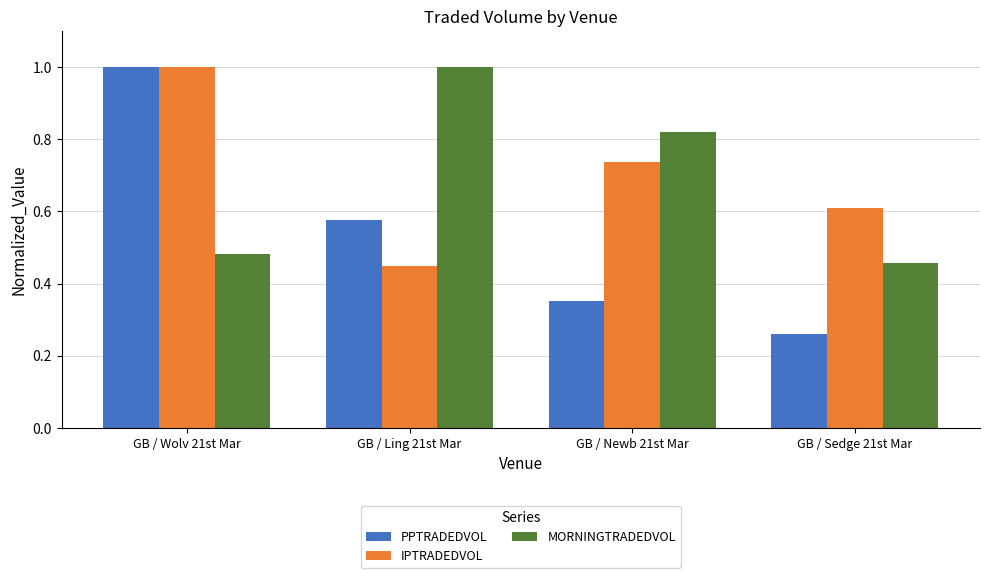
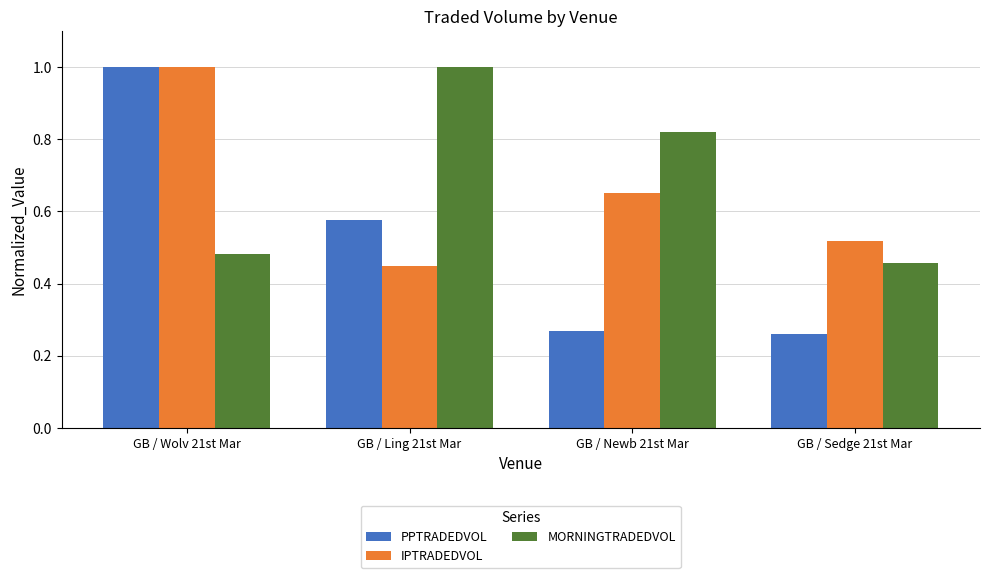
PPTRADEDVOL, GB / Newb 21st Mar: 0.35 -> 0.27
IPTRADEDVOL, GB / Newb 21st Mar: 0.74 -> 0.65
IPTRADEDVOL, GB / Sedge 21st Mar: 0.61 -> 0.52
